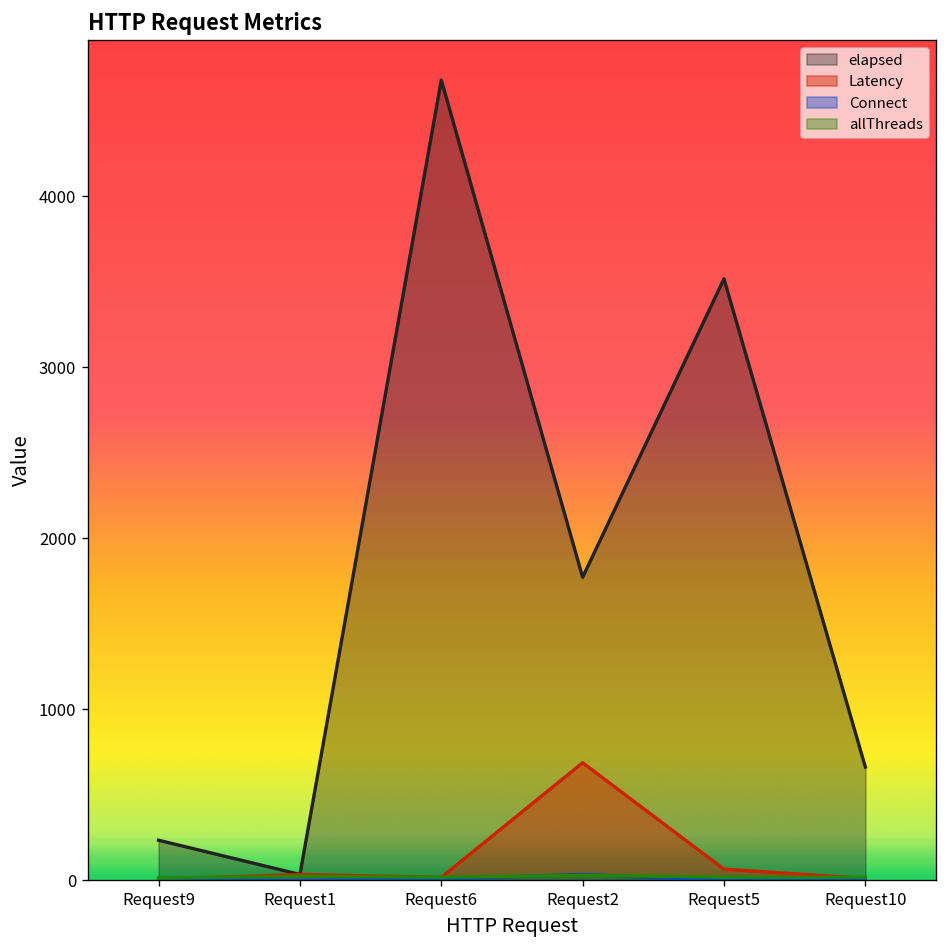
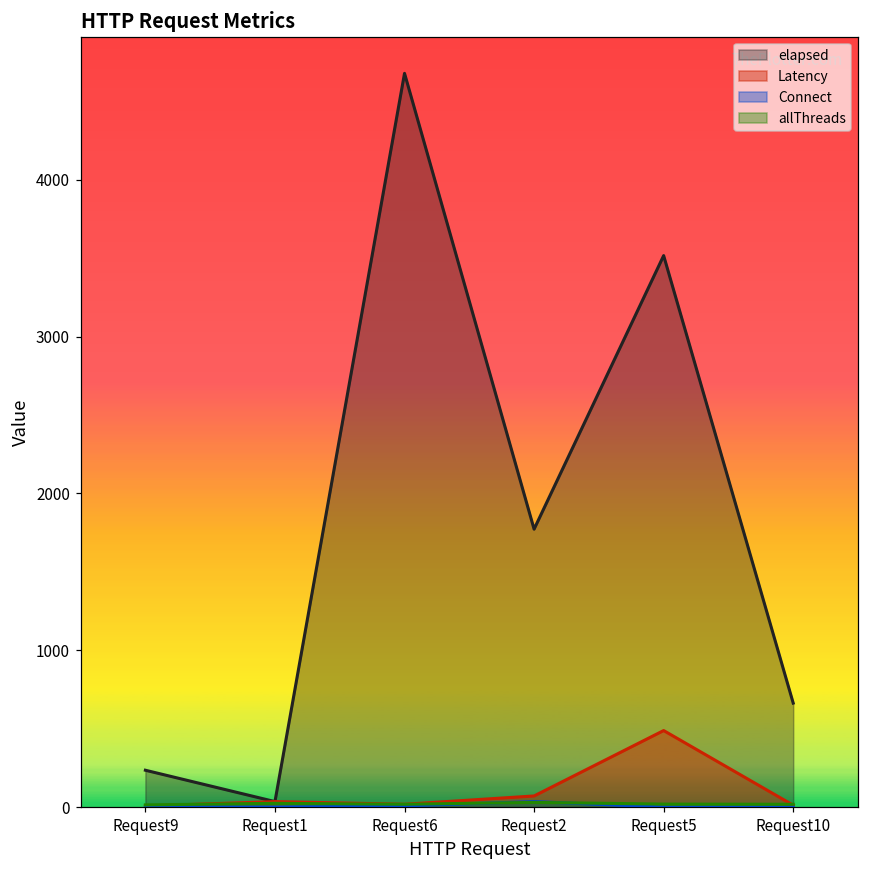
Latency, Request2: 690 -> 70
Latency, Request5: 70 -> 490
